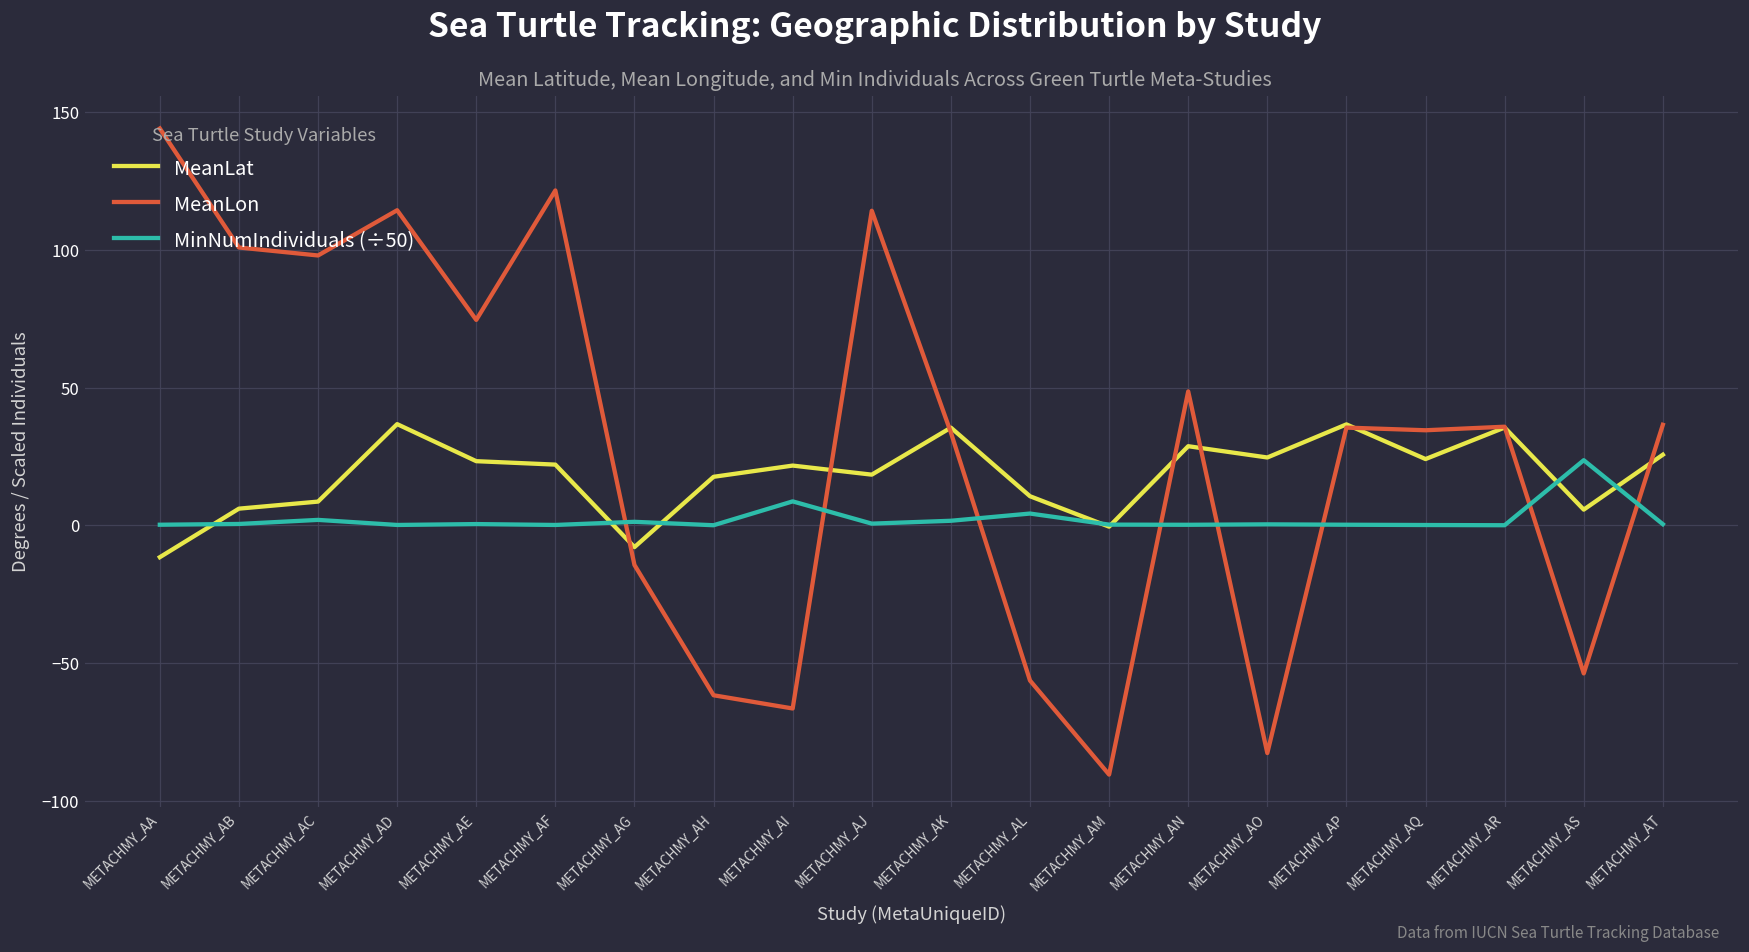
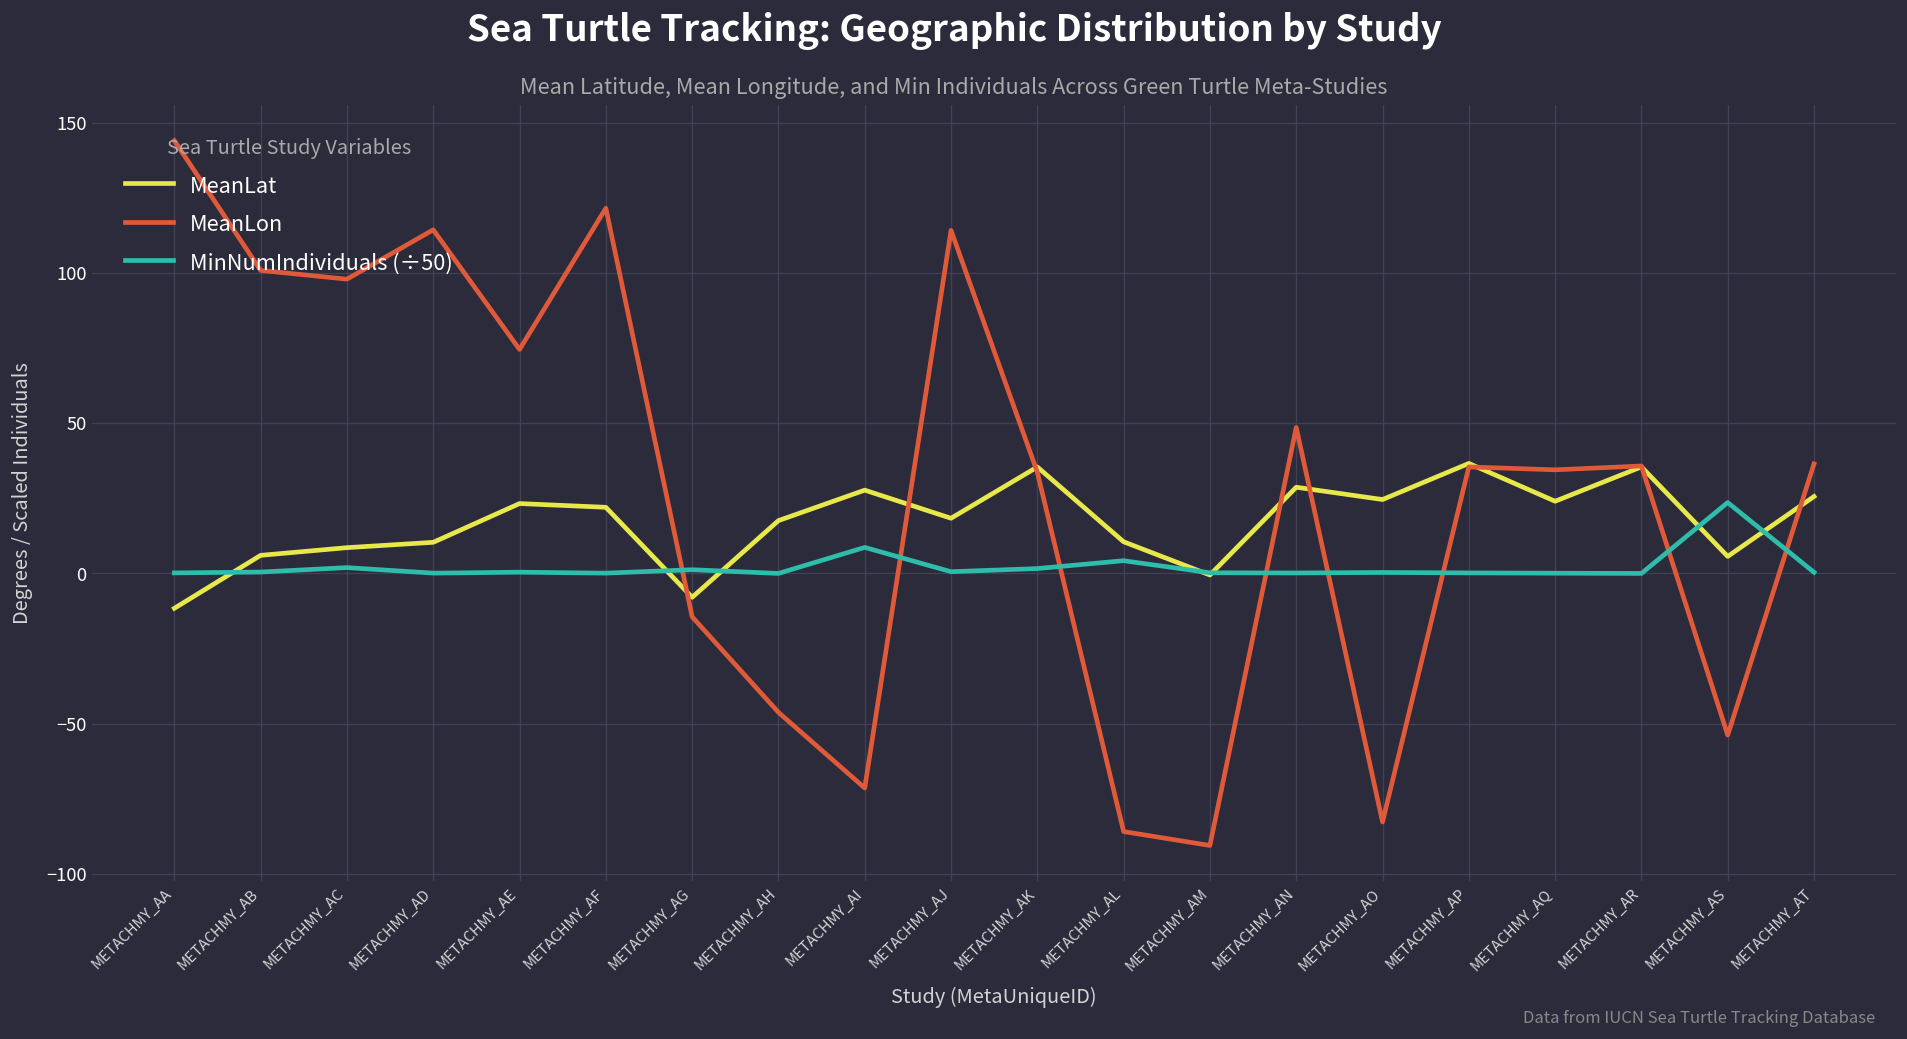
MeanLat, METACHMY_AD: 37 -> 10
MeanLon, METACHMY_AH: -62 -> -46
MeanLat, METACHMY_AI: 22 -> 28
MeanLon, METACHMY_AI: -66 -> -71
MeanLon, METACHMY_AL: -56 -> -86
